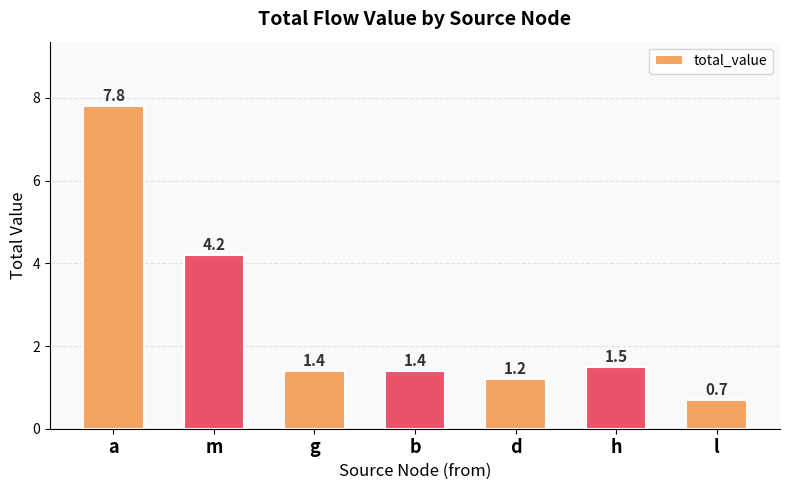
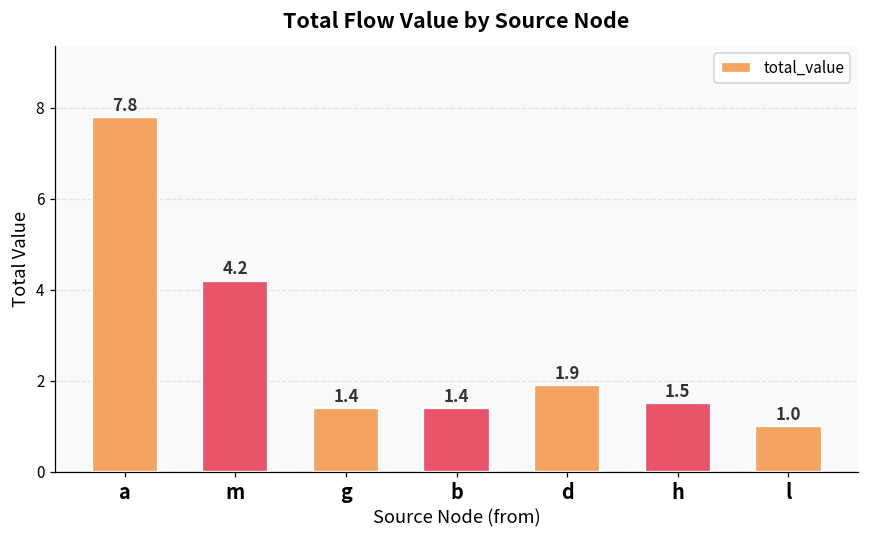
d: 1.2 -> 1.9
l: 0.7 -> 1.0
